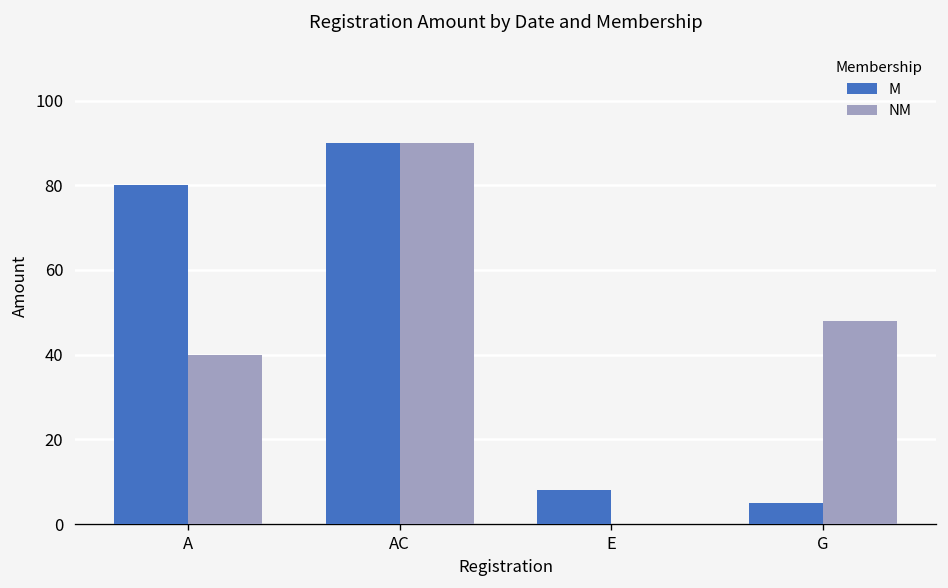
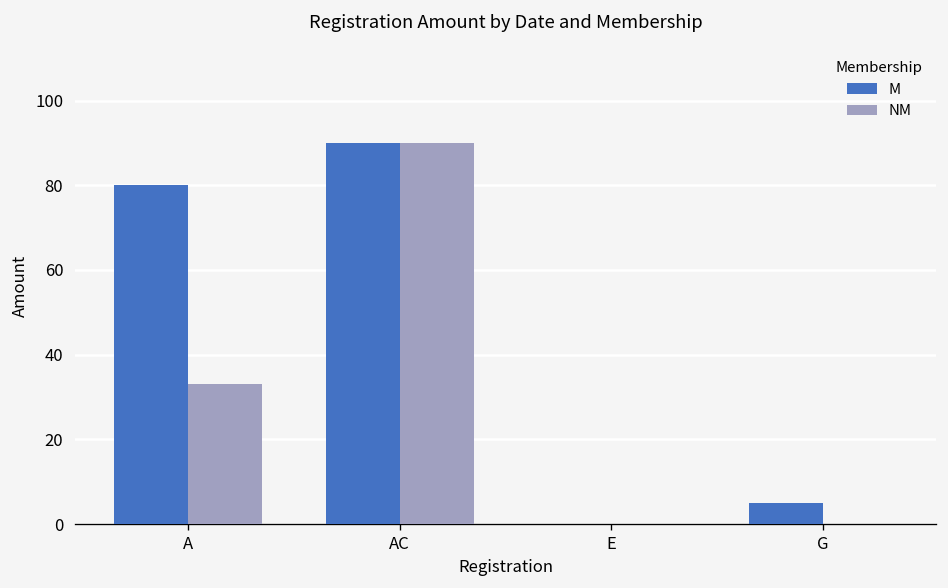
NM, A: 40 -> 33
M, E: 8 -> 0
NM, G: 48 -> 0
